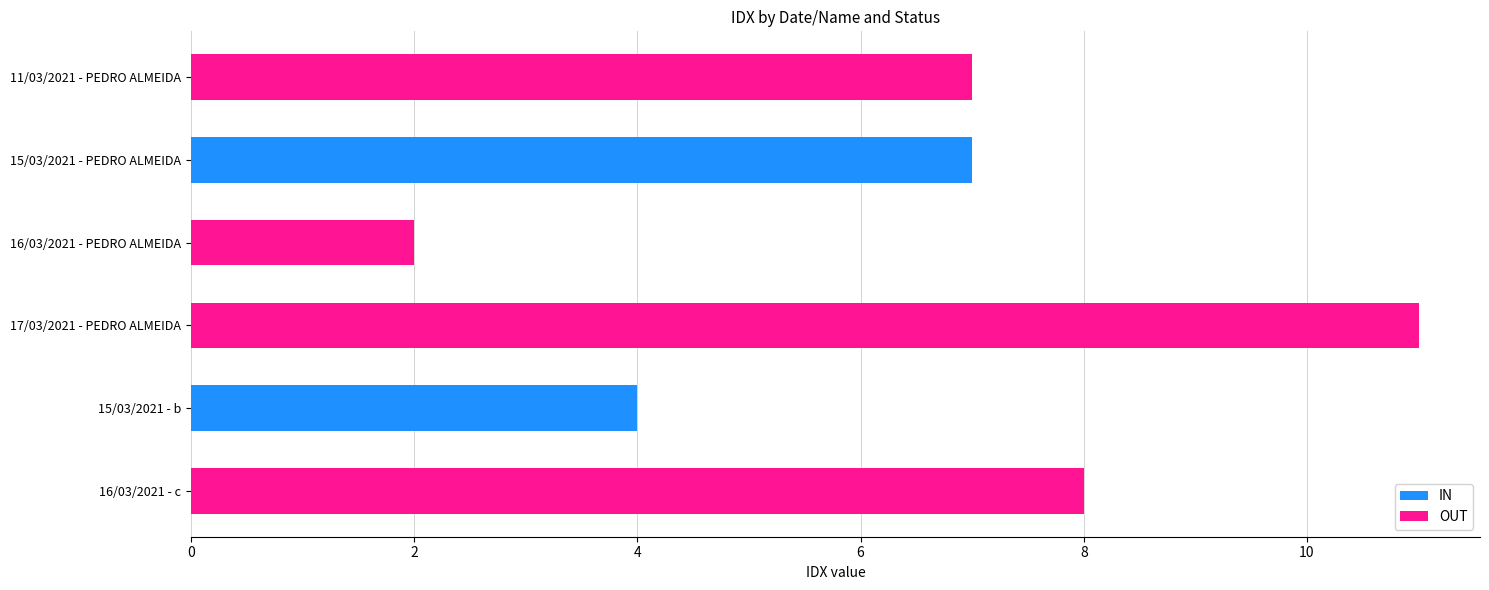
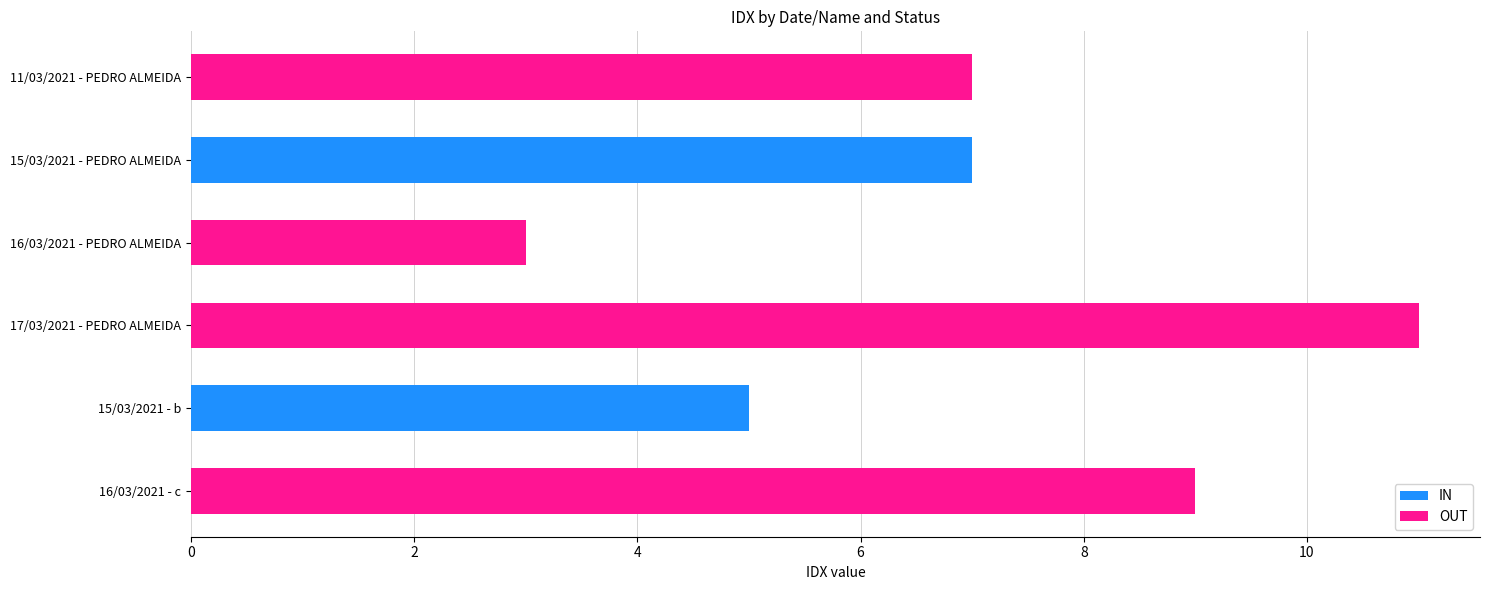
OUT, 16/03/2021 - PEDRO ALMEIDA: 2 -> 3
IN, 15/03/2021 - b: 4 -> 5
OUT, 16/03/2021 - c: 8 -> 9
